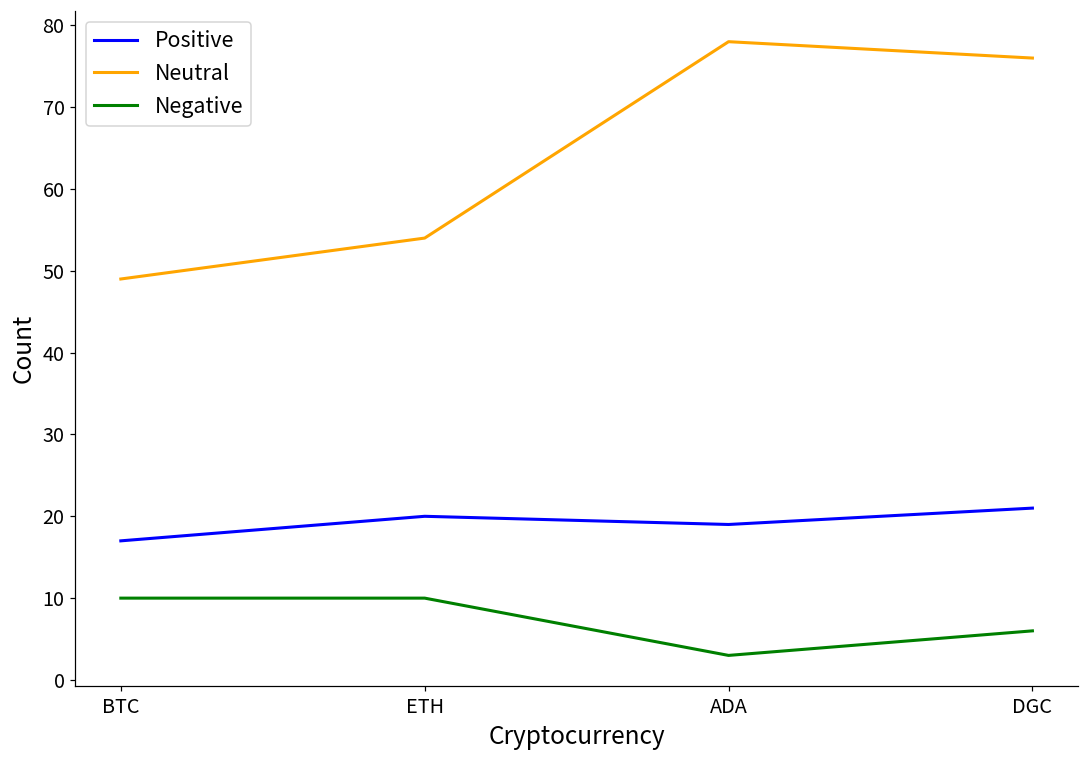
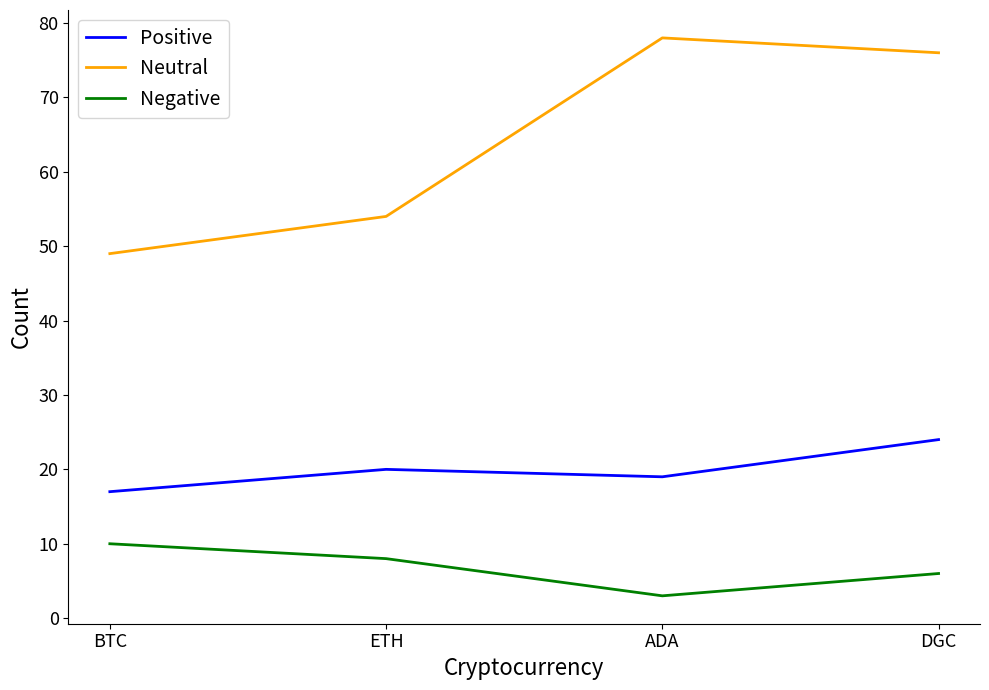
Negative, ETH: 10 -> 8
Positive, DGC: 21 -> 24
